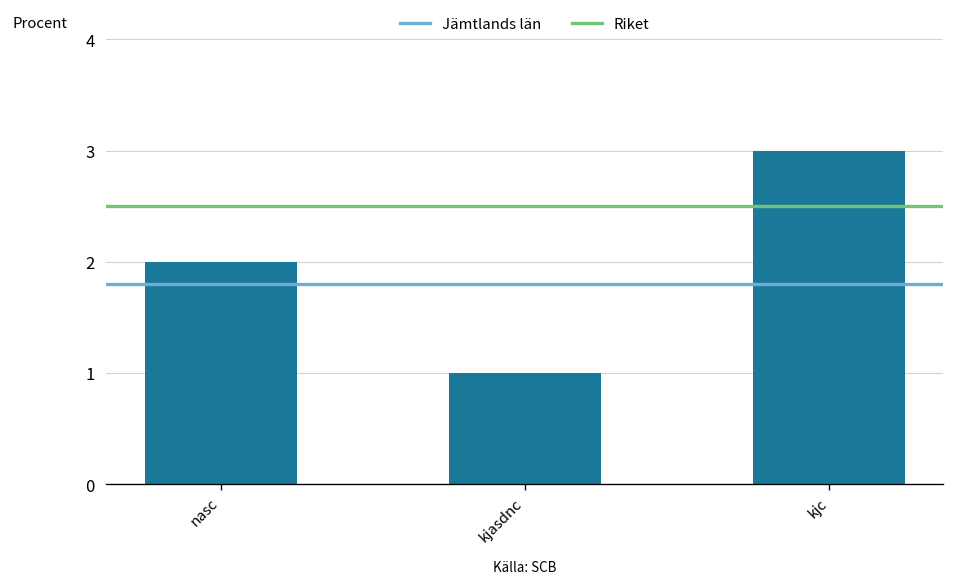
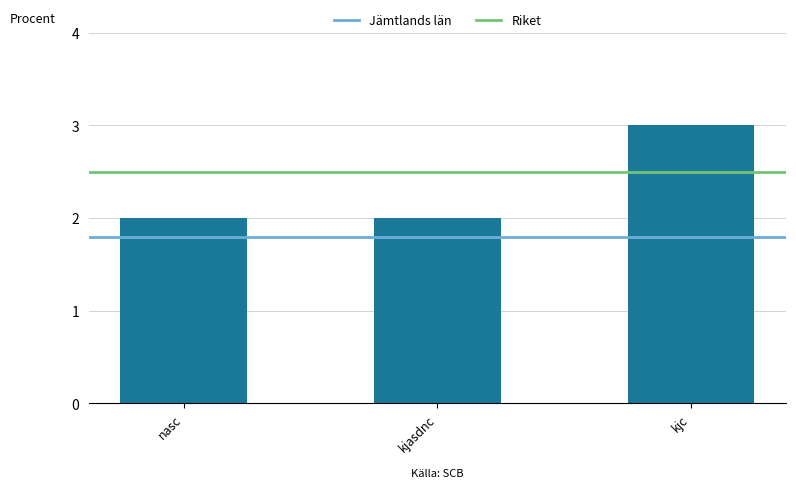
kjasdnc: 1 -> 2
